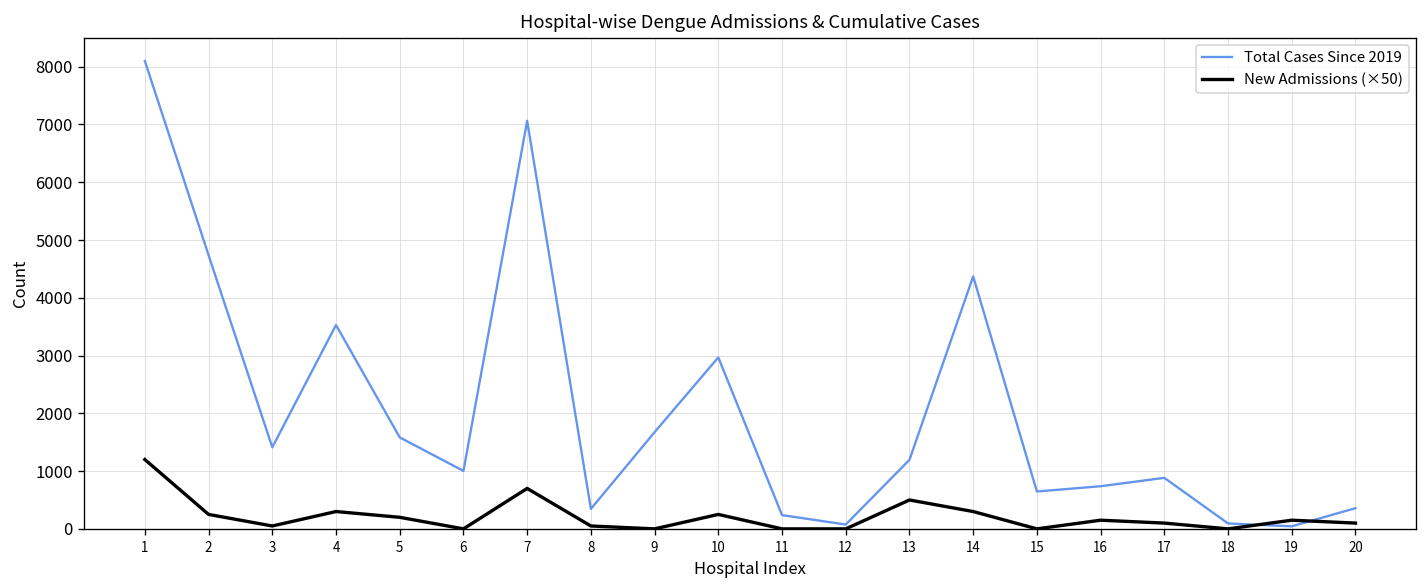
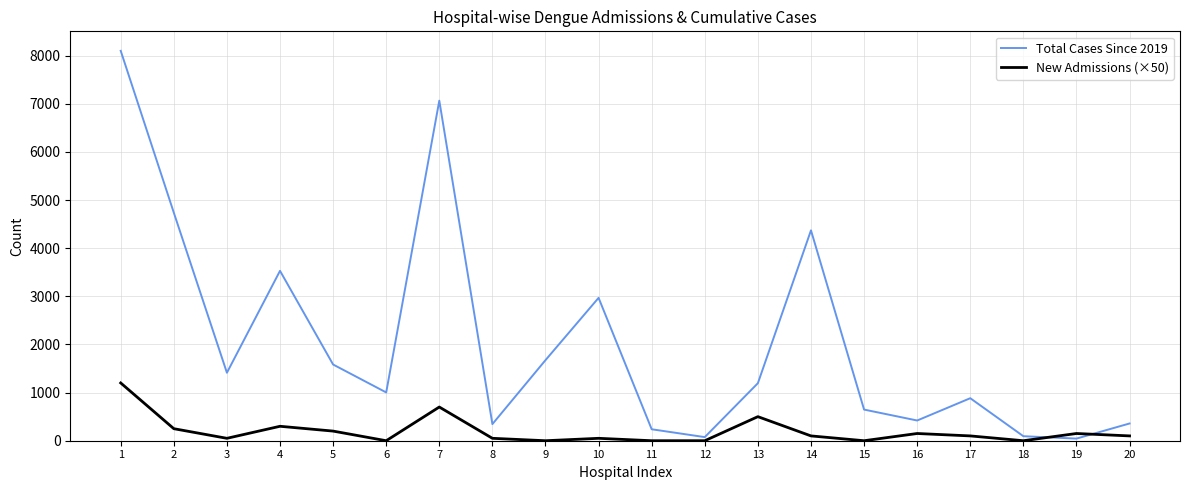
New Admissions (×50), 10: 300 -> 100
New Admissions (×50), 14: 300 -> 100
Total Cases Since 2019, 16: 700 -> 400
